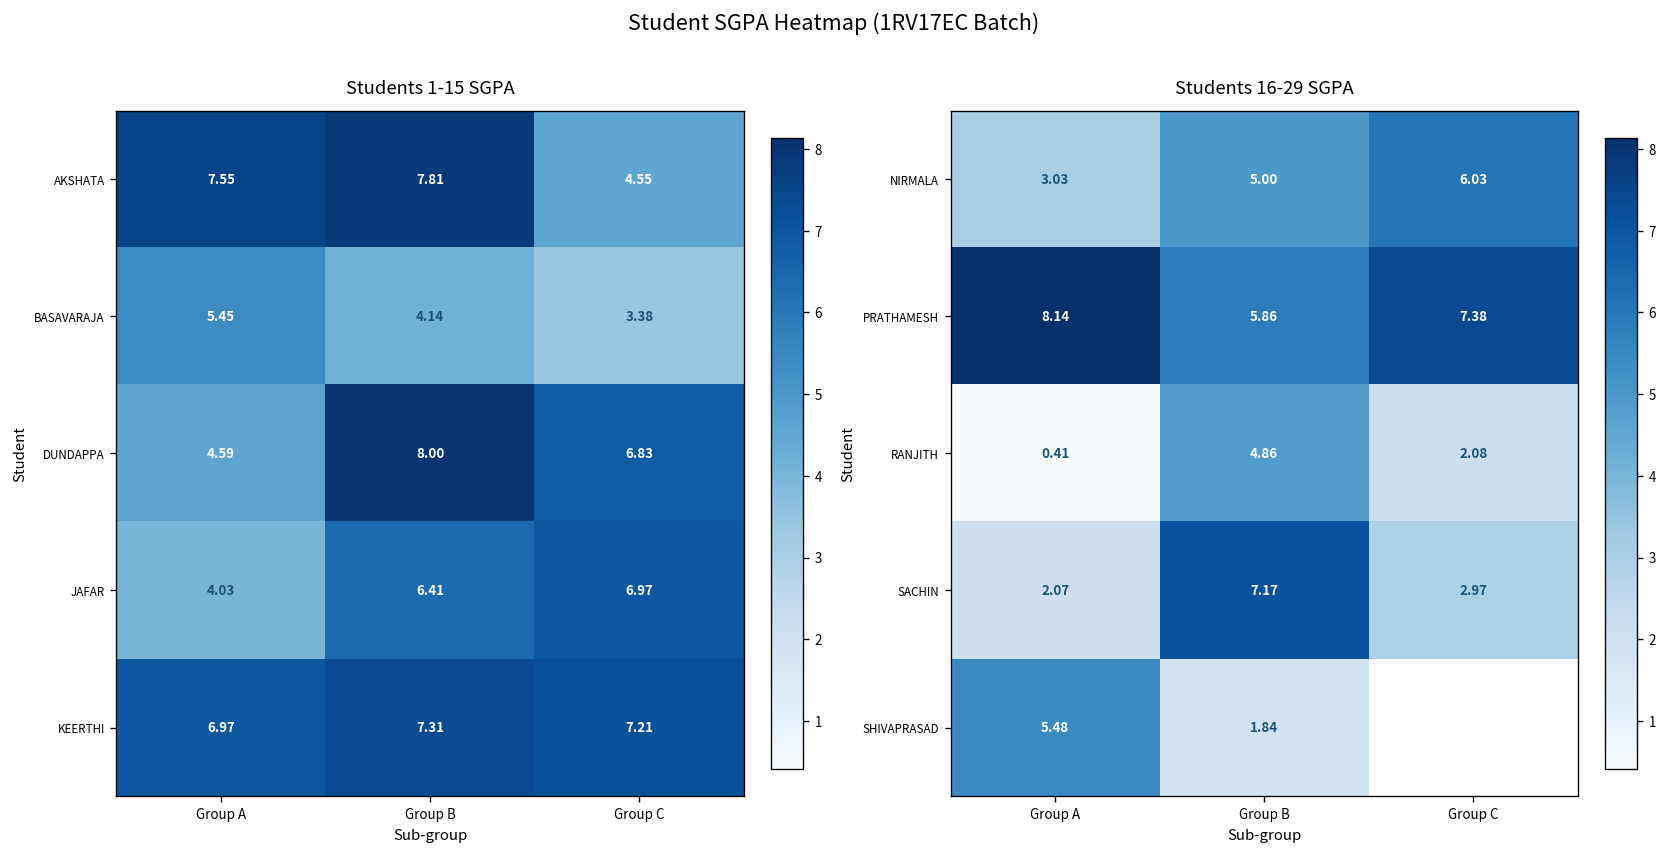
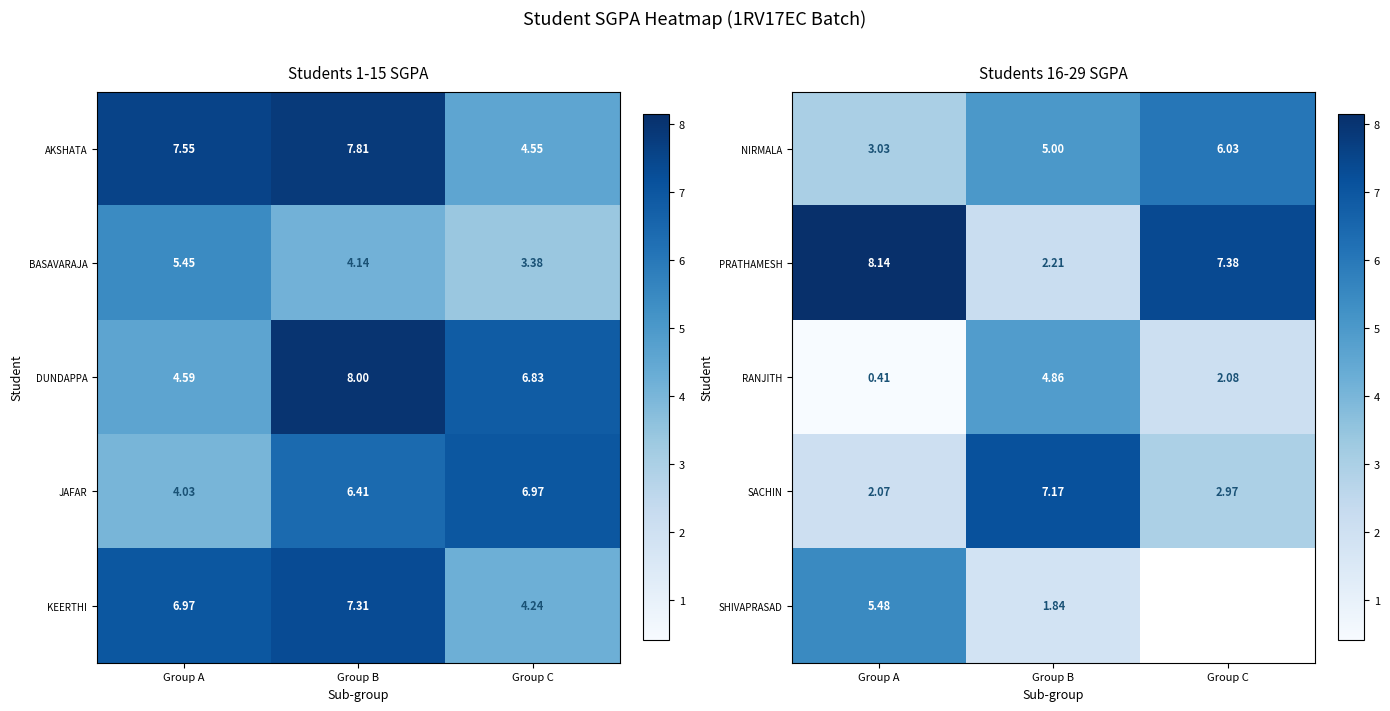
Students 1-15 SGPA, KEERTHI, Group C: 7.21 -> 4.24
Students 16-29 SGPA, PRATHAMESH, Group B: 5.86 -> 2.21
